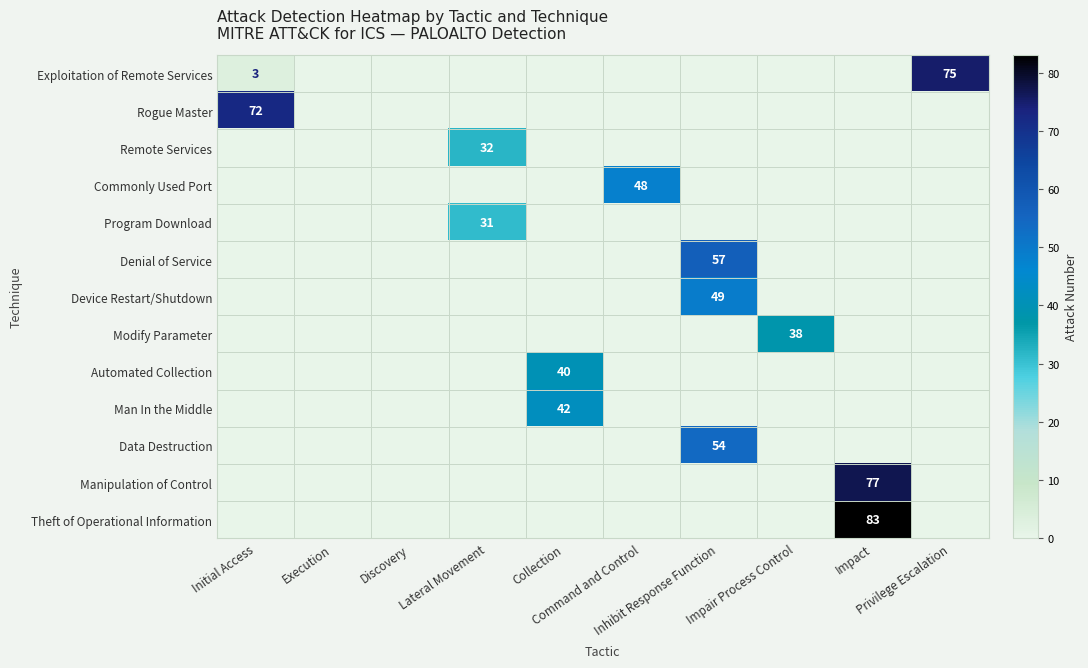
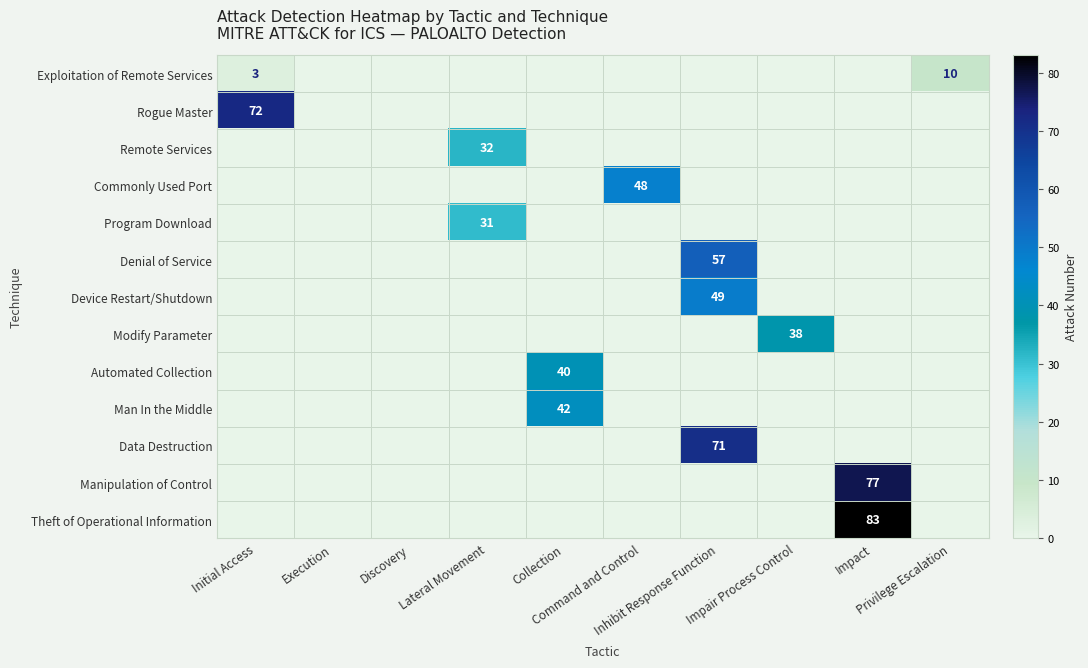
Exploitation of Remote Services, Privilege Escalation: 75 -> 10
Data Destruction, Inhibit Response Function: 54 -> 71
